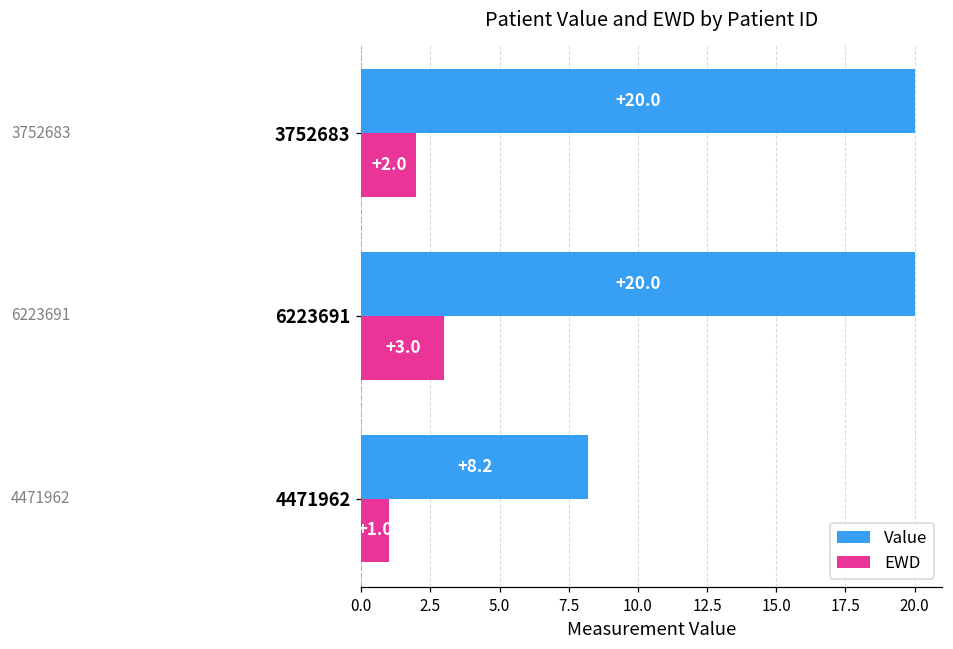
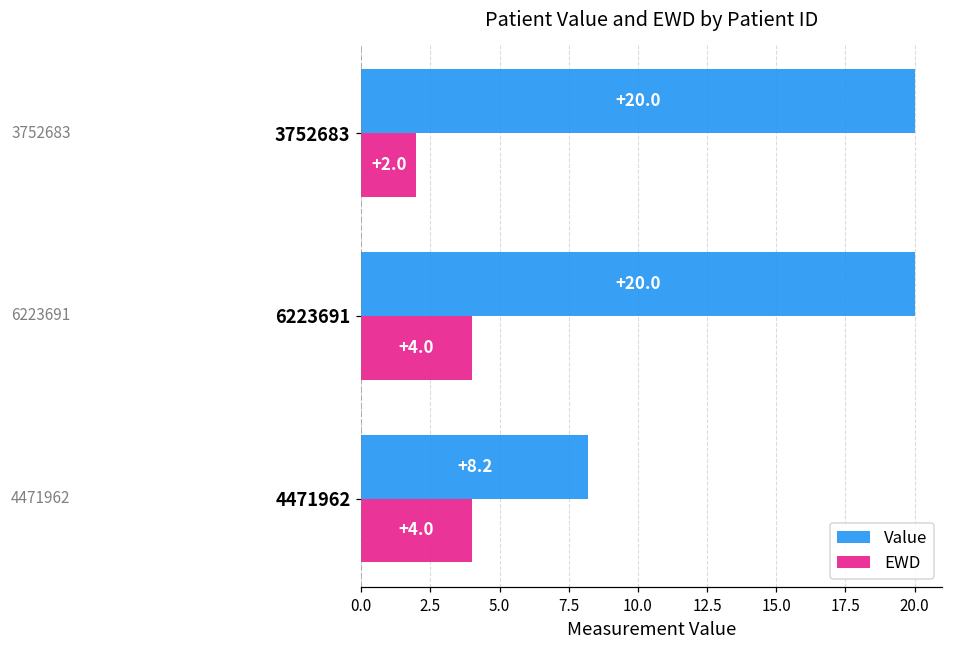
EWD, 6223691: +3.0 -> +4.0
EWD, 4471962: +1.0 -> +4.0
